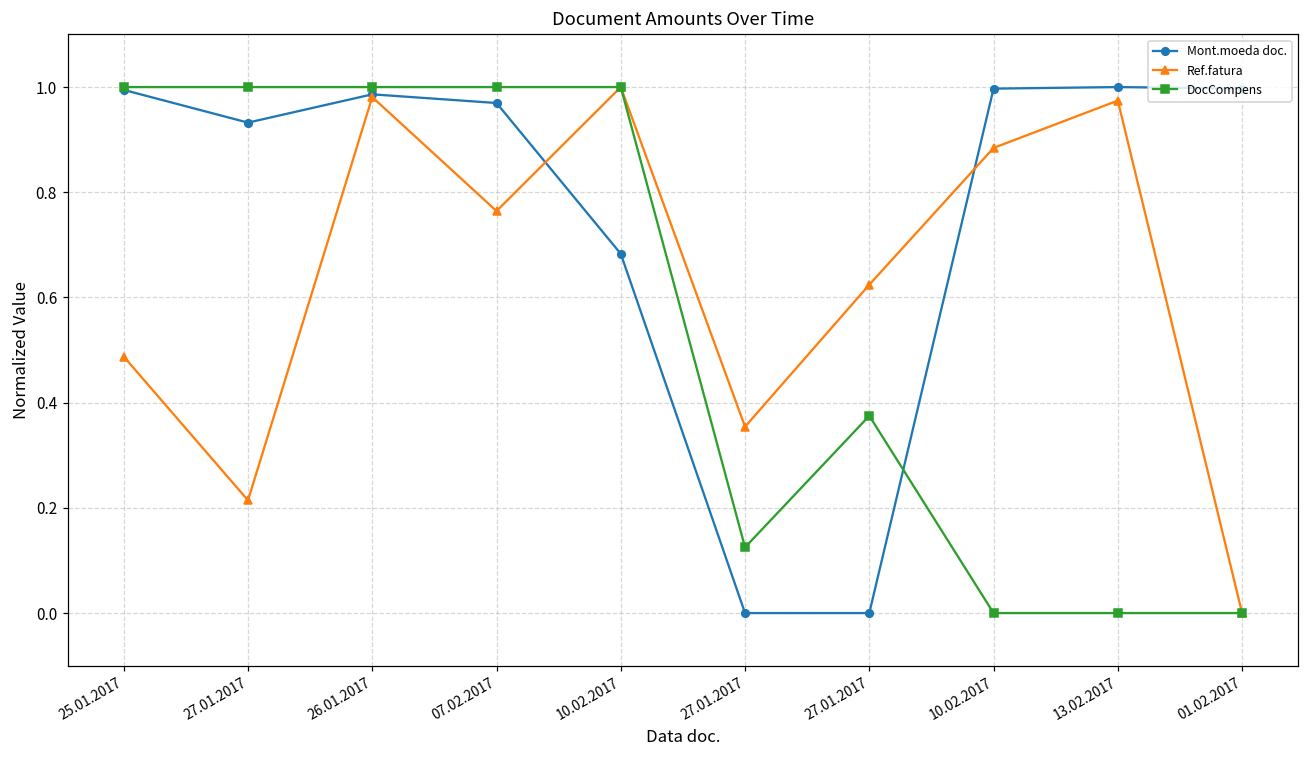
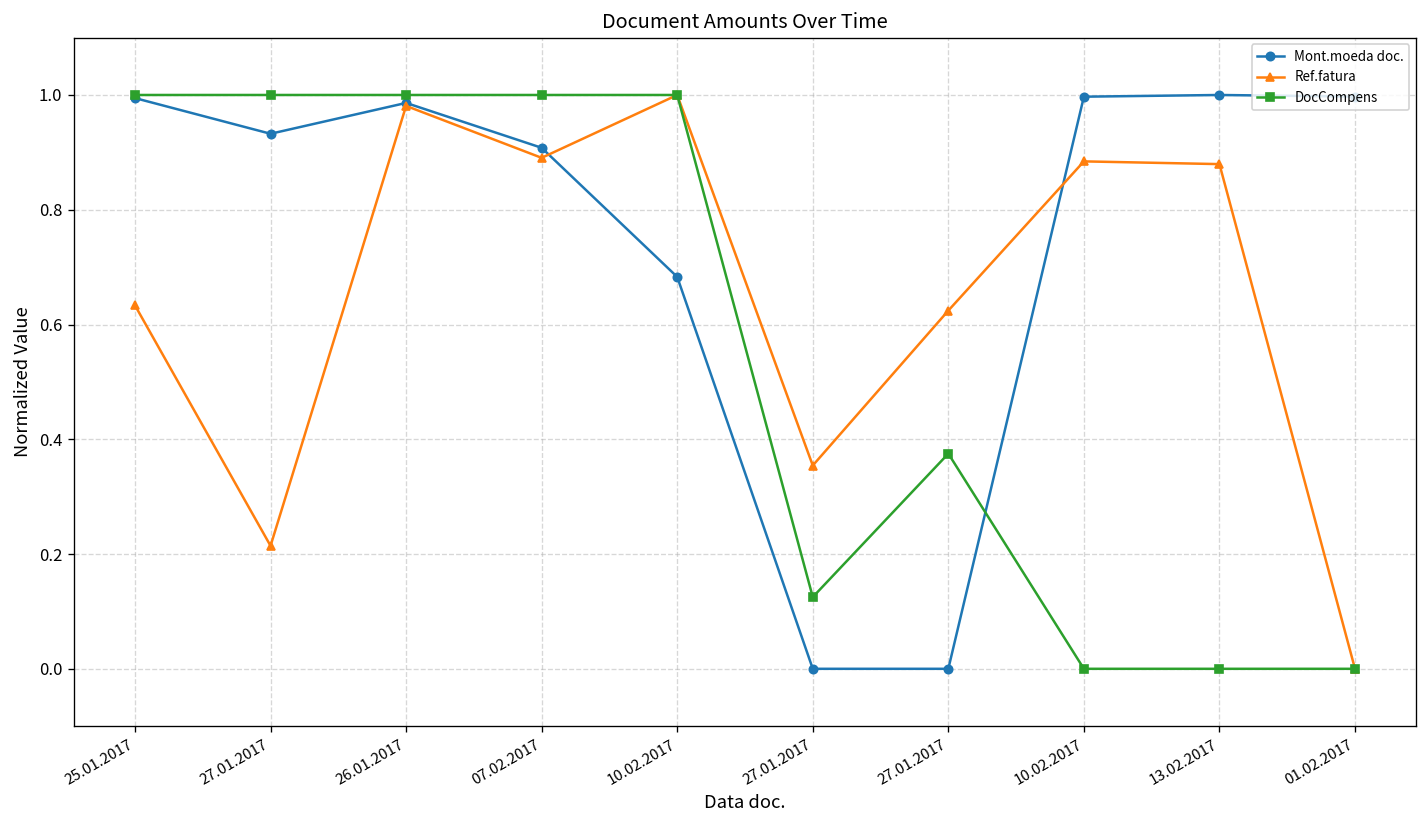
Ref.fatura, 25.01.2017: 0.49 -> 0.63
Mont.moeda doc., 07.02.2017: 0.97 -> 0.91
Ref.fatura, 07.02.2017: 0.76 -> 0.89
Ref.fatura, 13.02.2017: 0.97 -> 0.88
